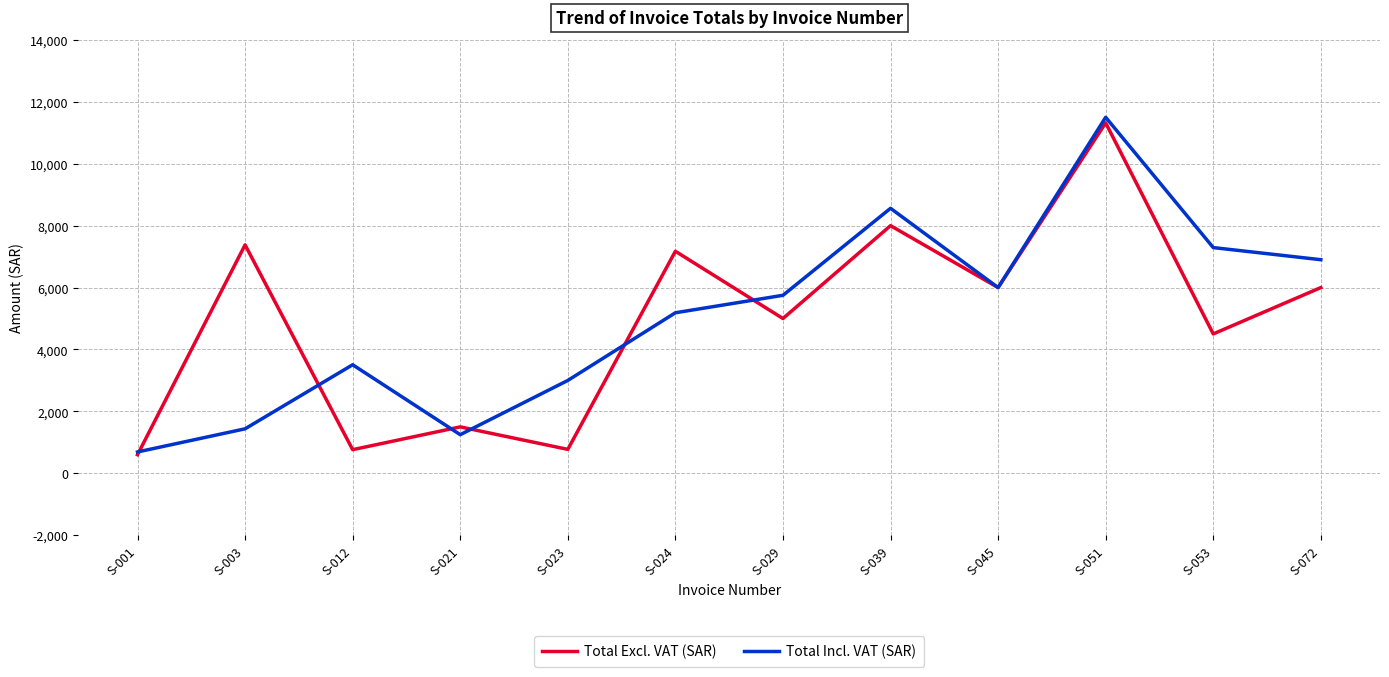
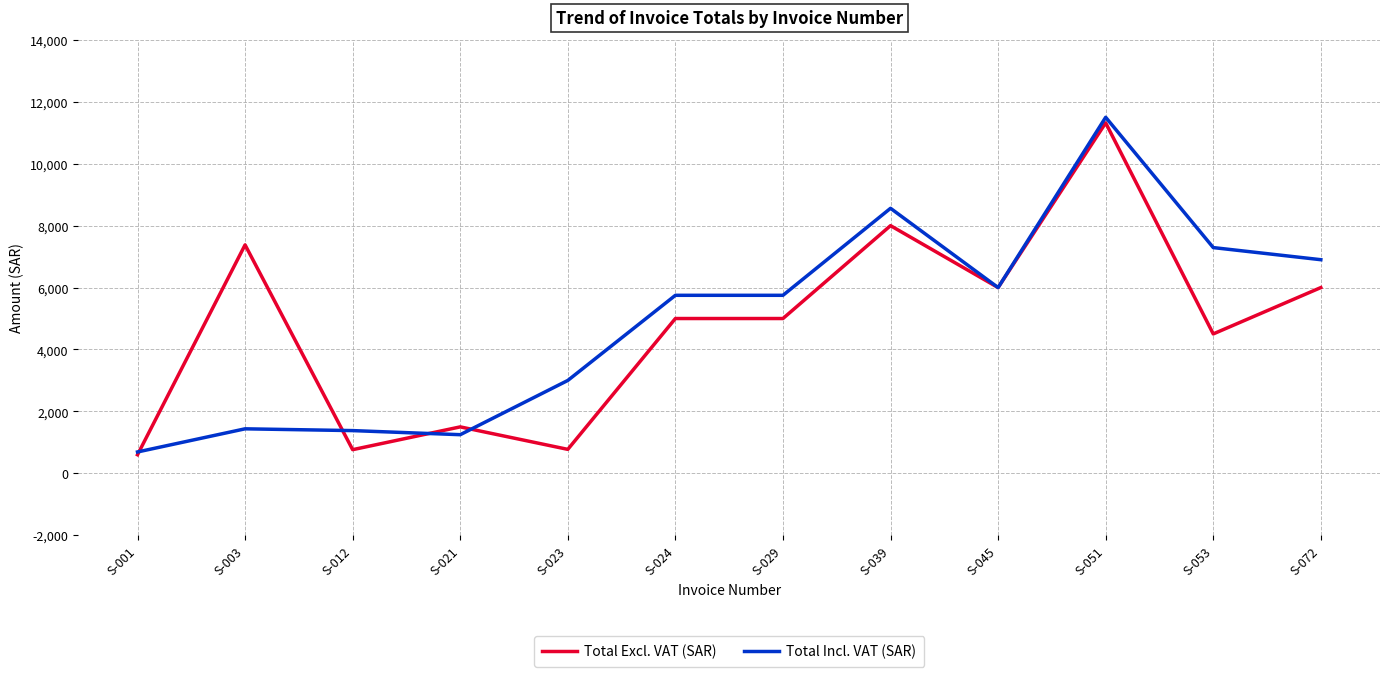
Total Incl. VAT (SAR), S-012: 3,500 -> 1,400
Total Excl. VAT (SAR), S-024: 7,200 -> 5,000
Total Incl. VAT (SAR), S-024: 5,200 -> 5,800
